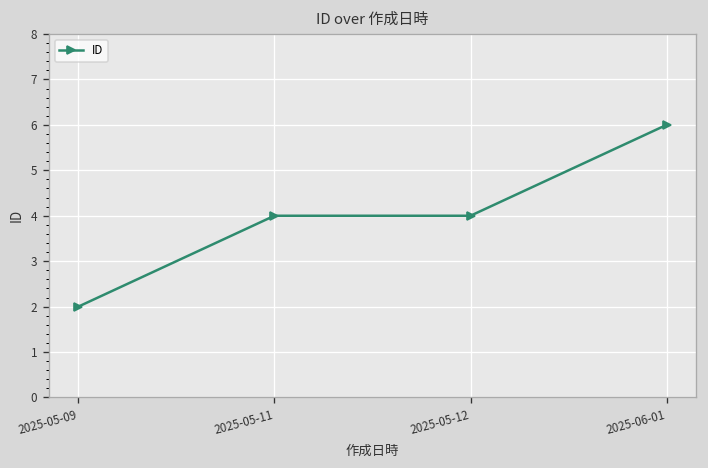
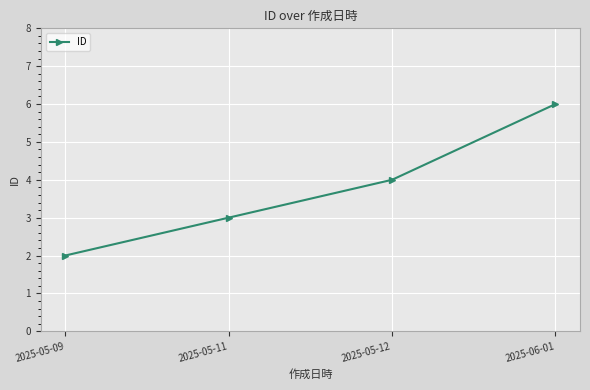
2025-05-11: 4 -> 3
